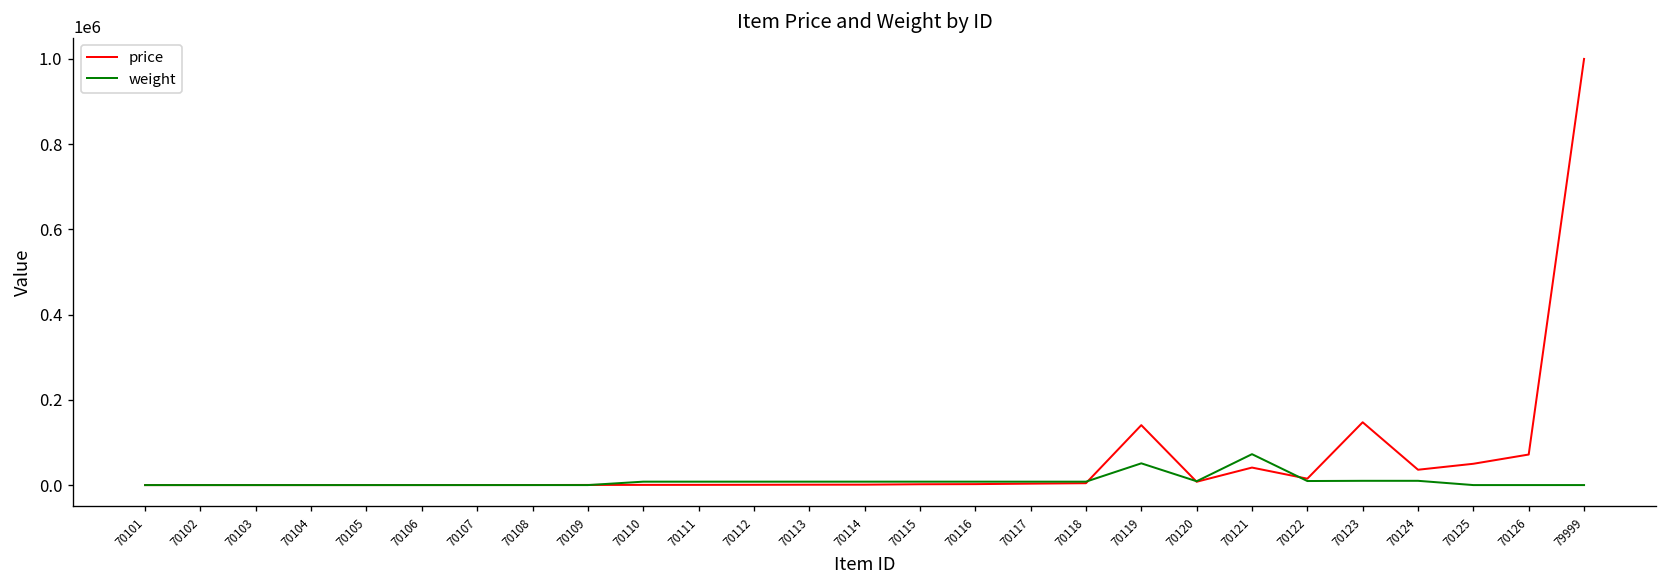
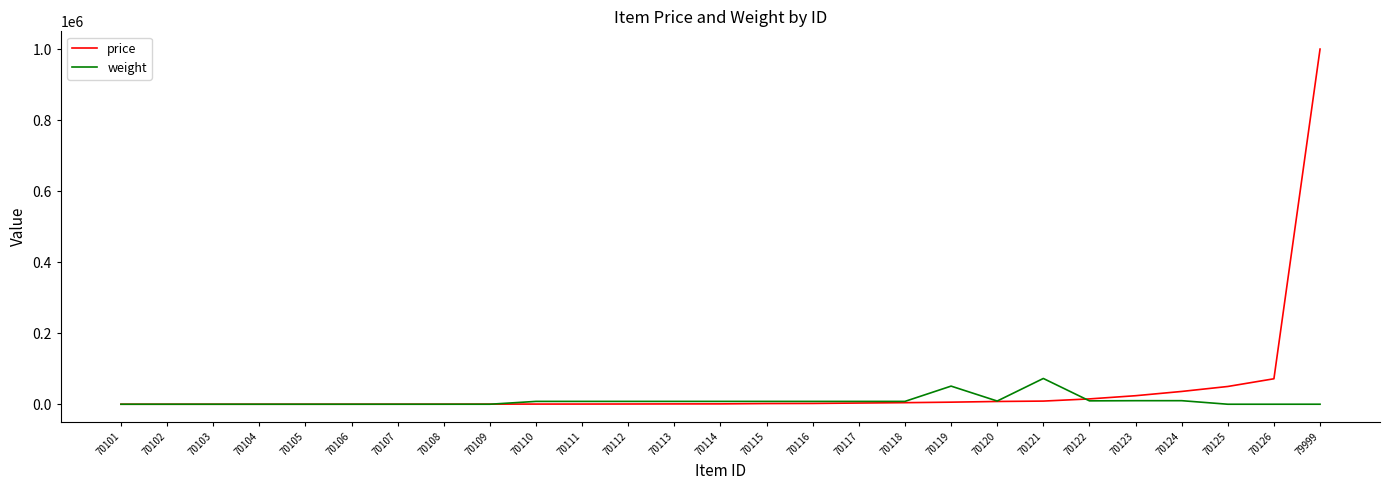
price, 70119: 140000 -> 10000
price, 70121: 40000 -> 10000
price, 70123: 150000 -> 20000
